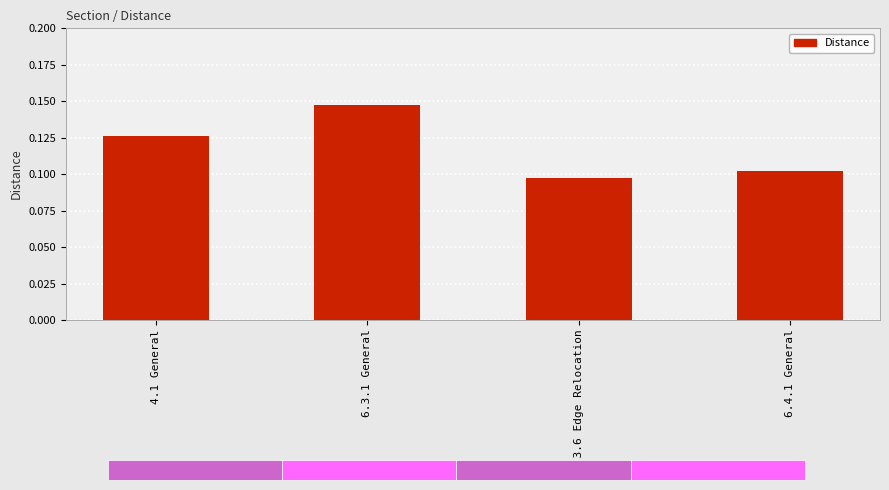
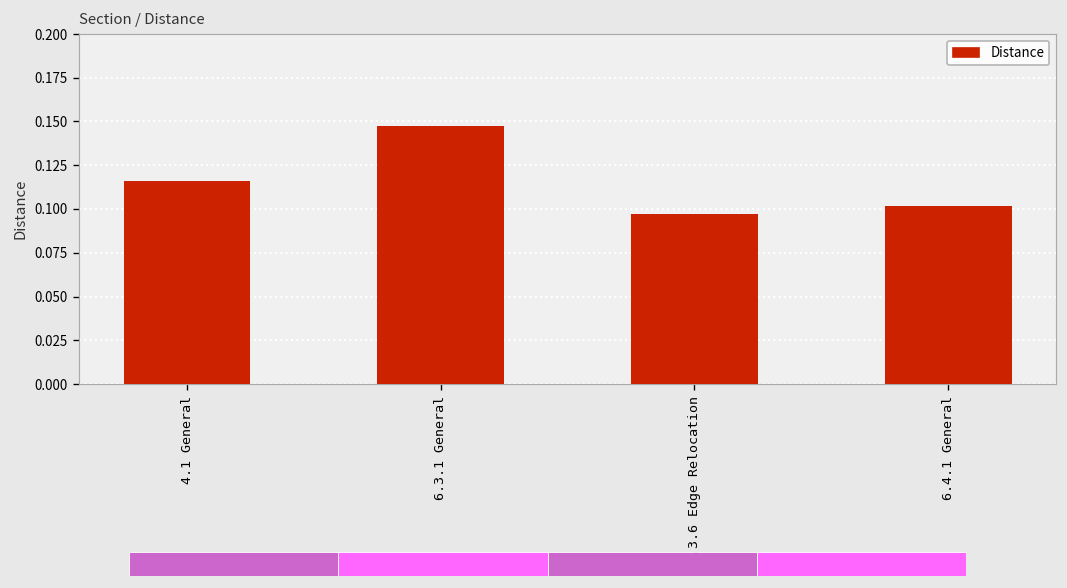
4.1 General: 0.126 -> 0.116
